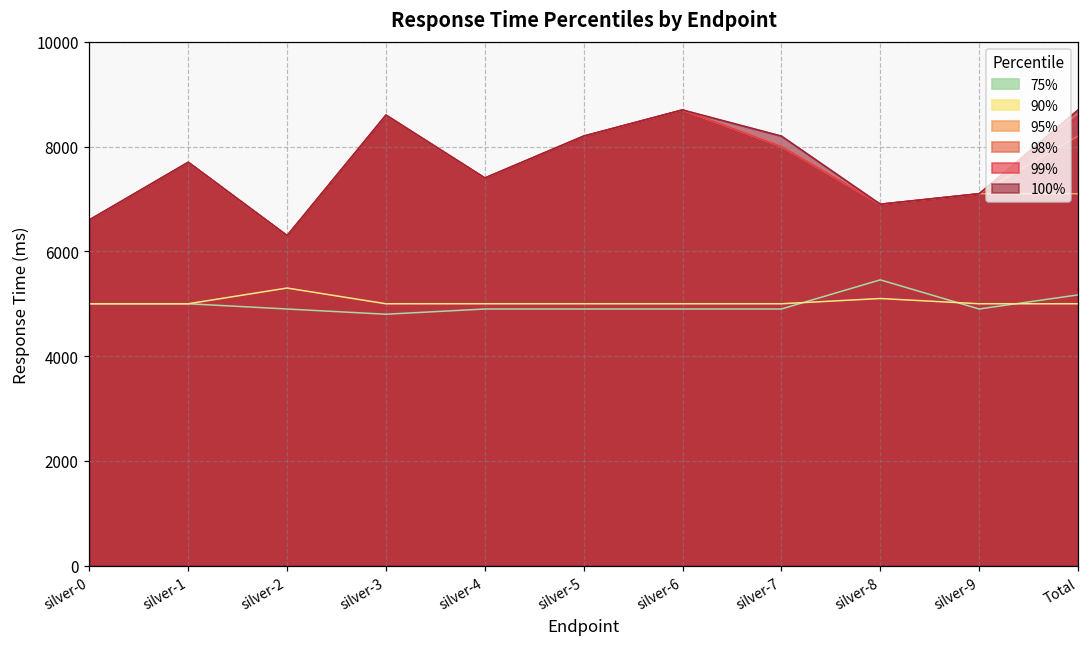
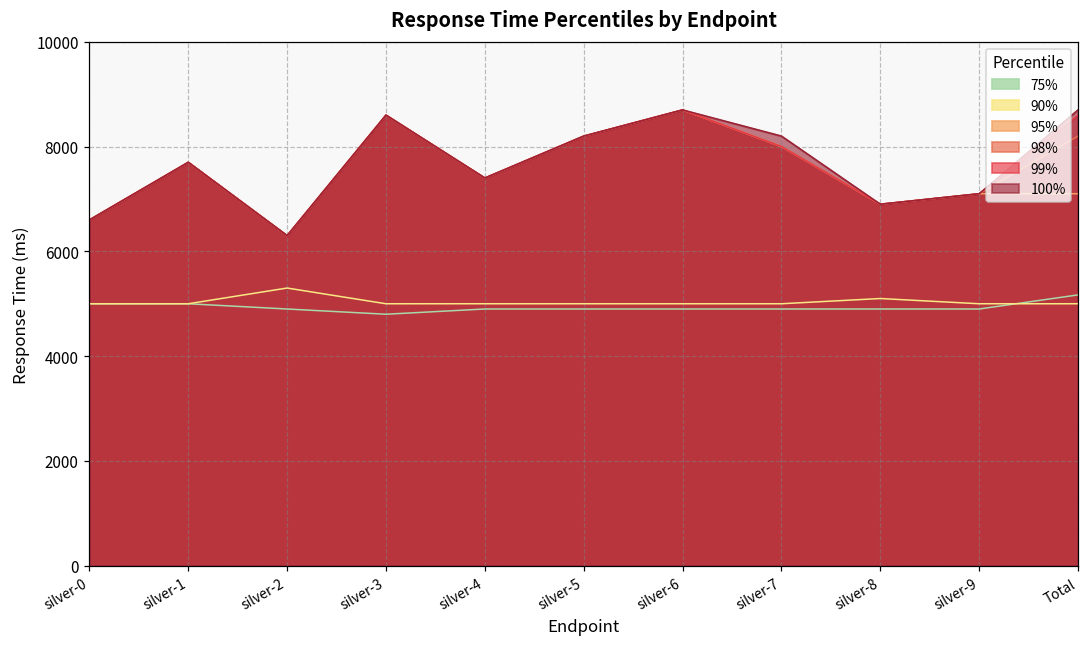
75%, silver-8: 5500 -> 4900
